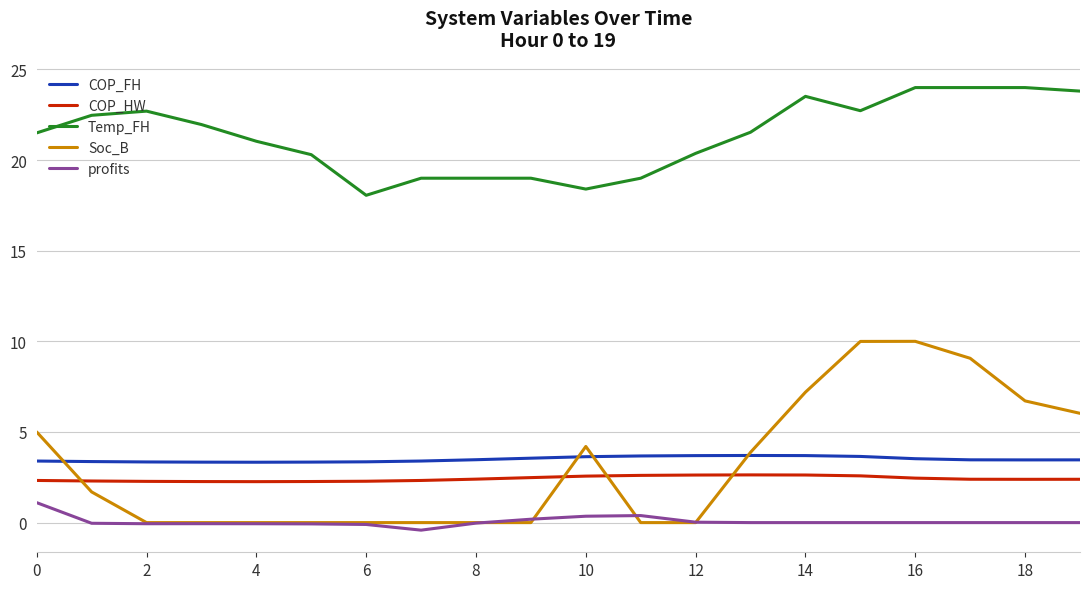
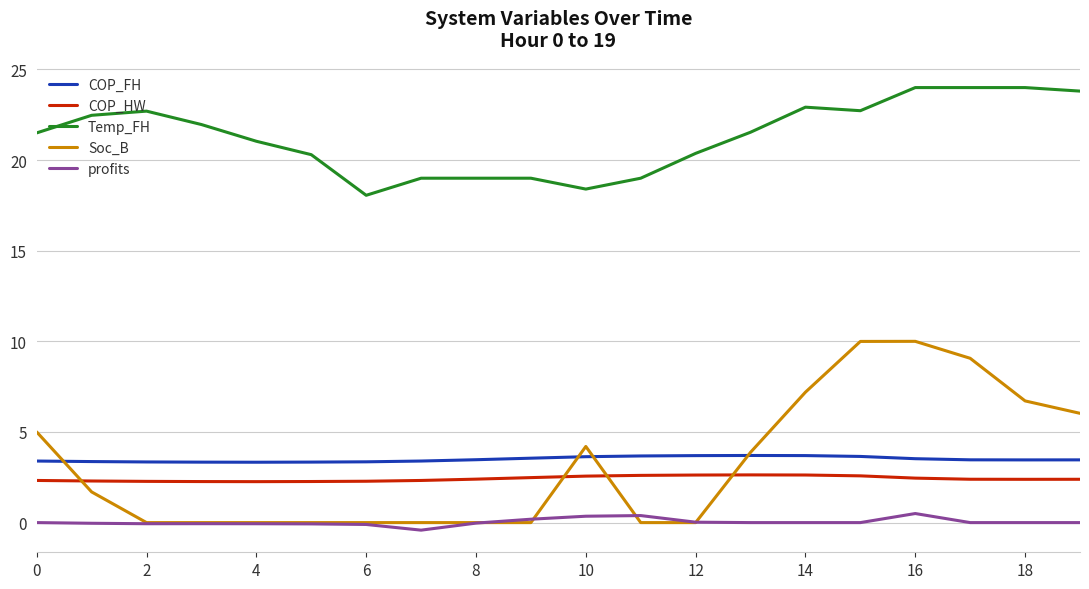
profits, 0: 1.1 -> 0.0
Temp_FH, 14: 23.5 -> 22.9
profits, 16: 0.0 -> 0.5
